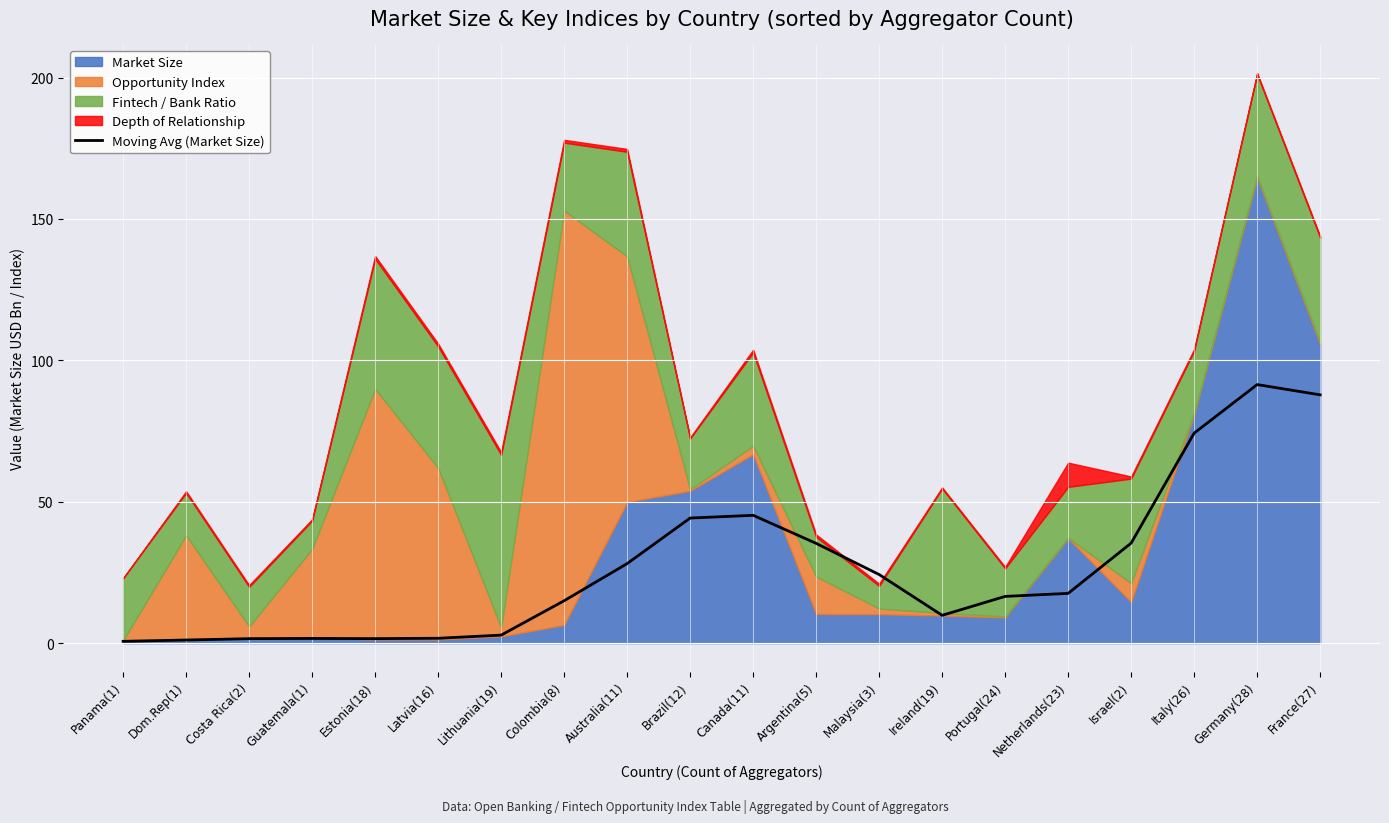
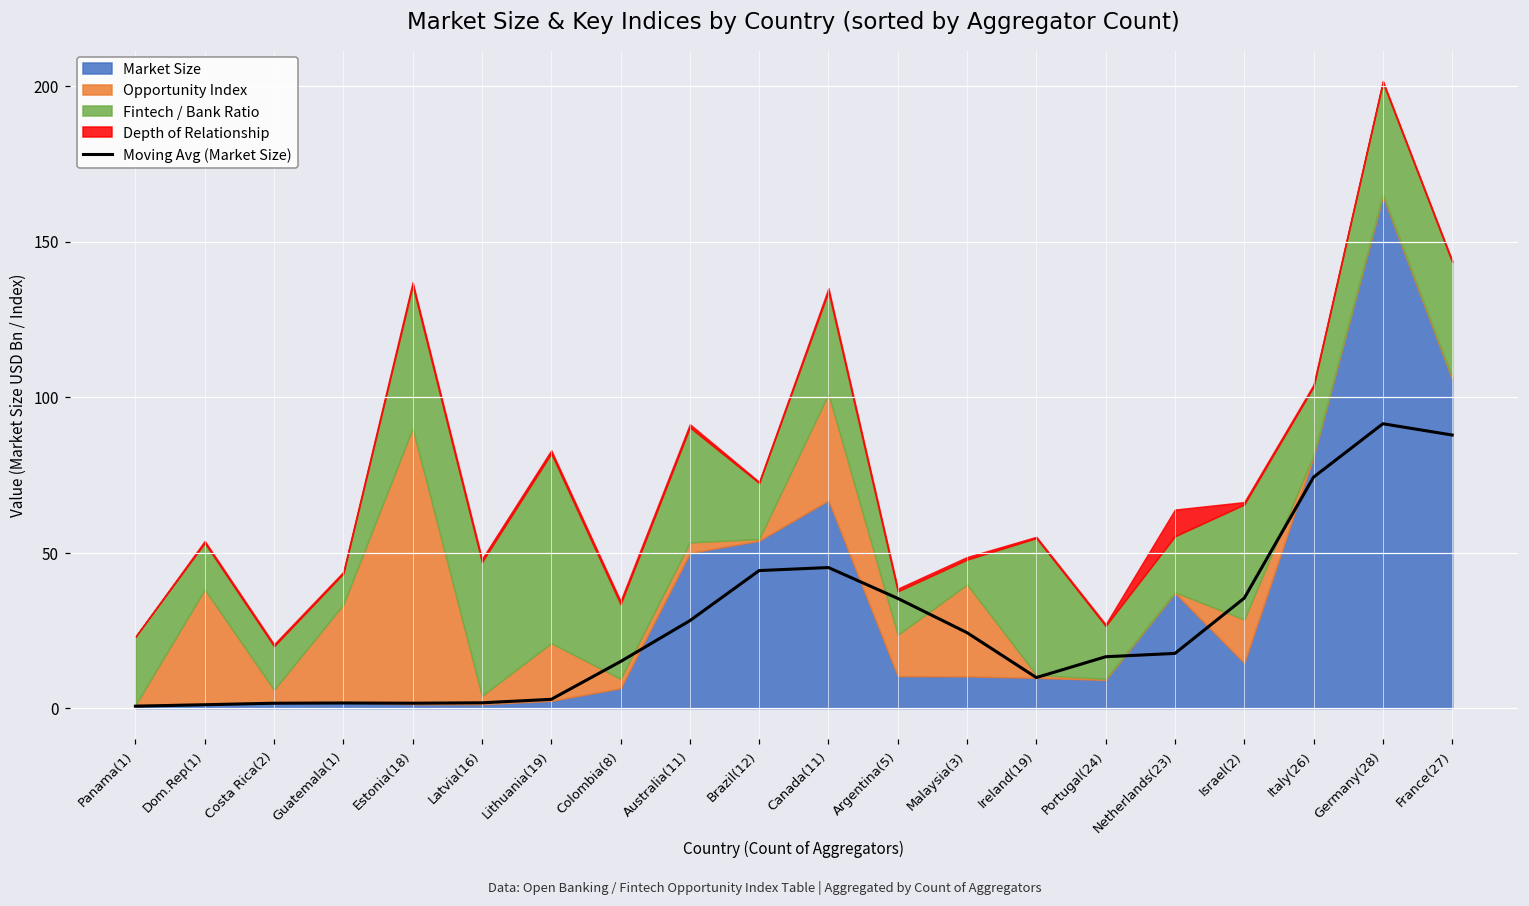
Opportunity Index, Latvia(16): 61 -> 3
Opportunity Index, Lithuania(19): 3 -> 19
Opportunity Index, Colombia(8): 147 -> 3
Opportunity Index, Australia(11): 87 -> 3
Opportunity Index, Canada(11): 3 -> 34
Opportunity Index, Malaysia(3): 2 -> 30
Opportunity Index, Israel(2): 7 -> 14
